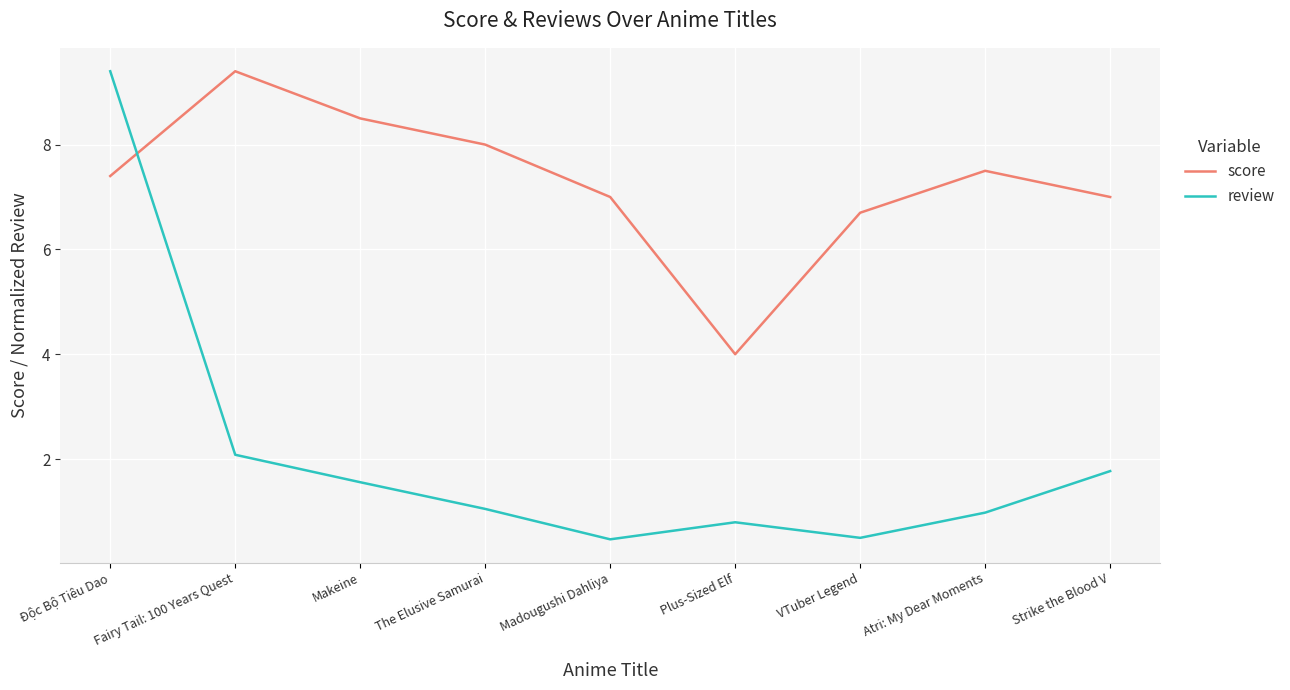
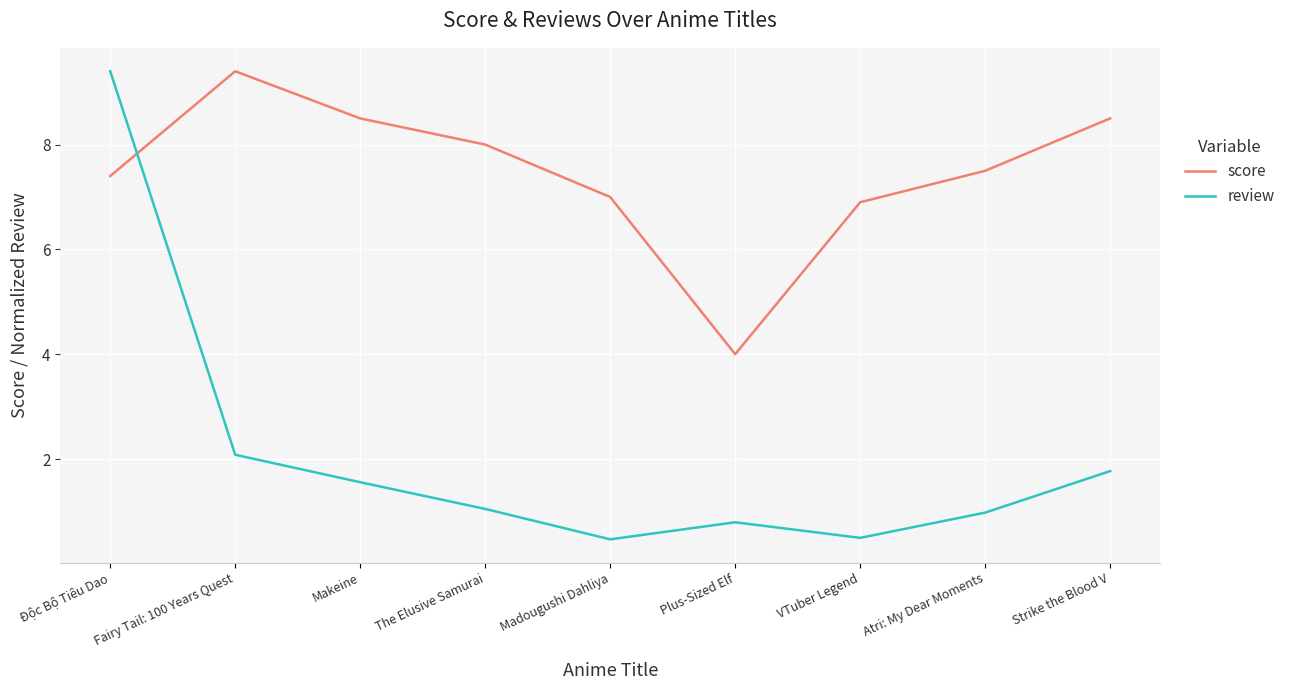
score, VTuber Legend: 6.7 -> 6.9
score, Strike the Blood V: 7.0 -> 8.5
